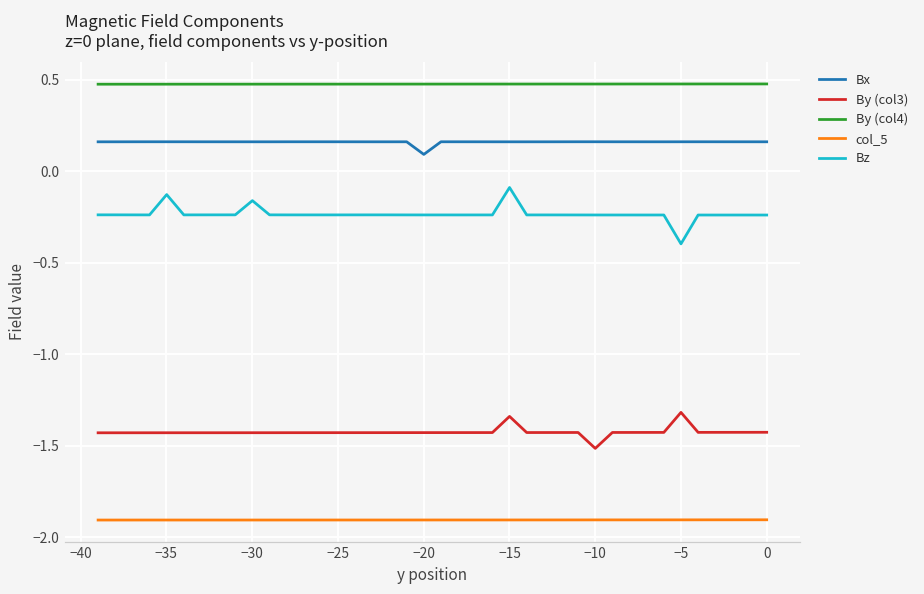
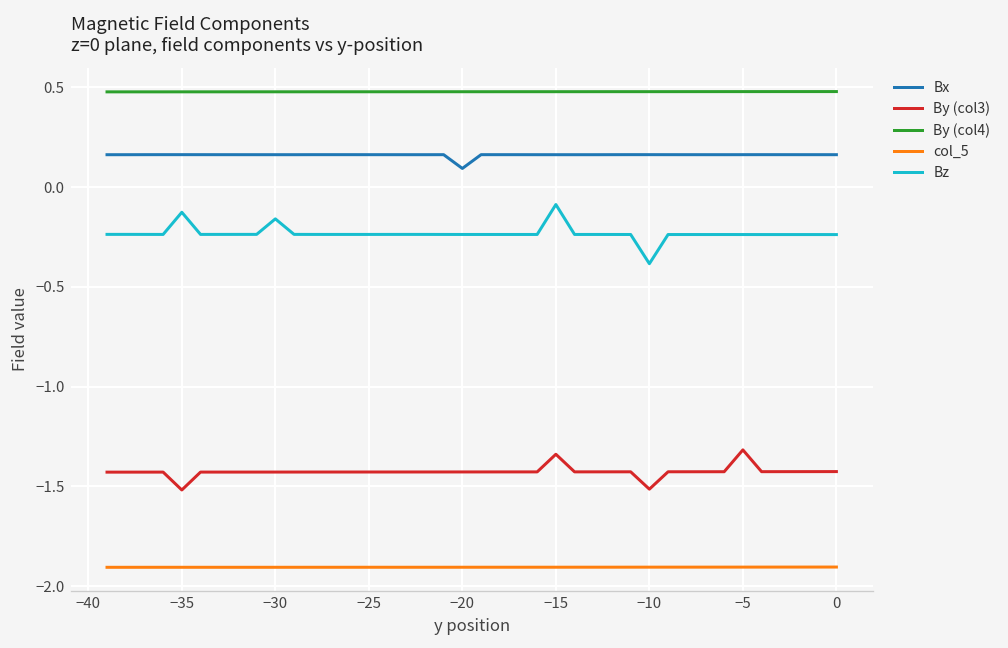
By (col3), −35: -1.43 -> -1.52
Bz, −10: -0.24 -> -0.38
Bz, −5: -0.40 -> -0.24
